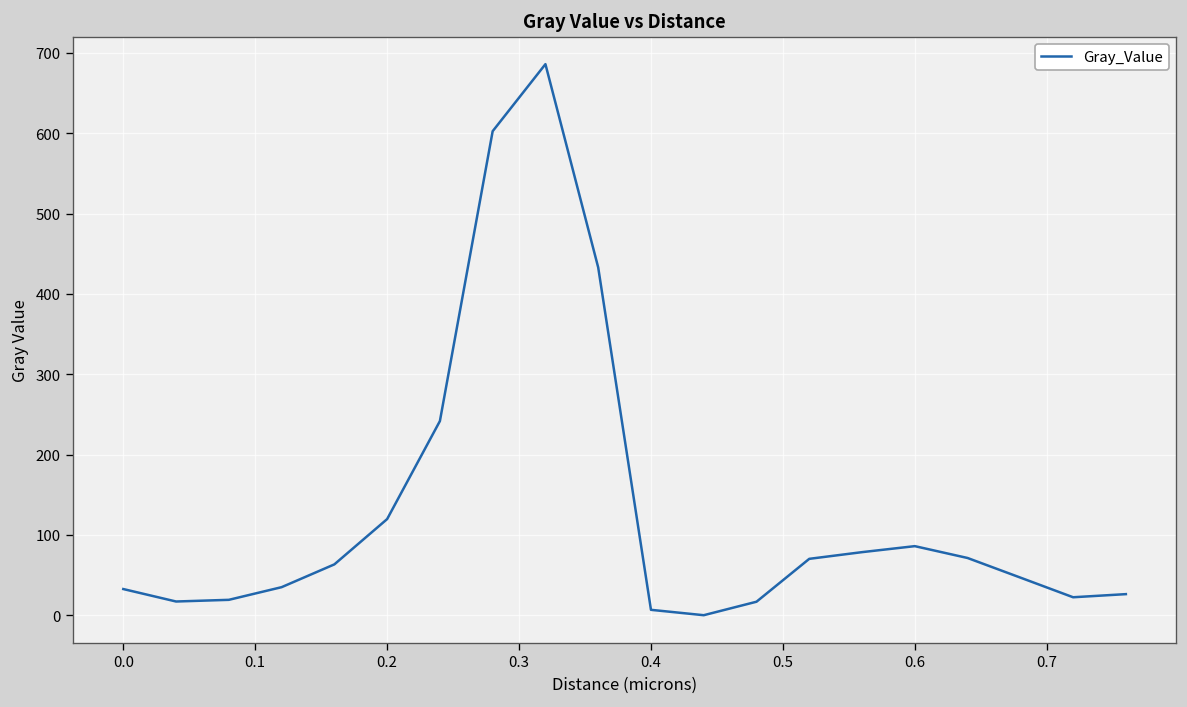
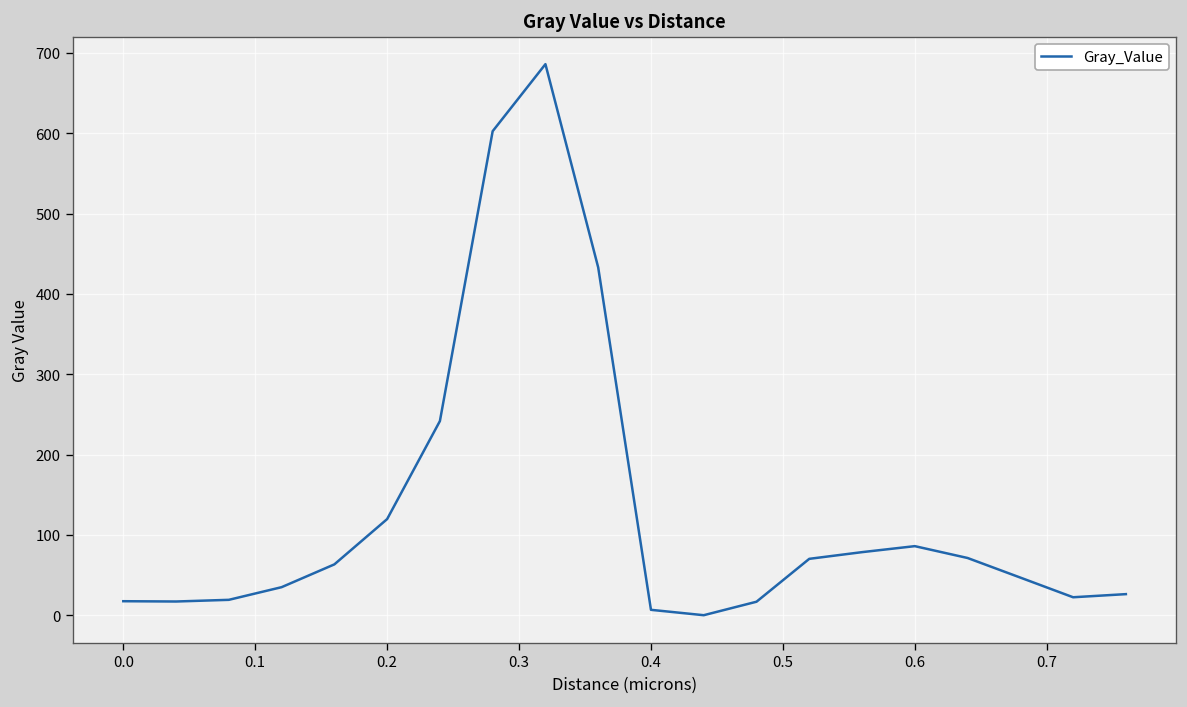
0.0: 30 -> 20
